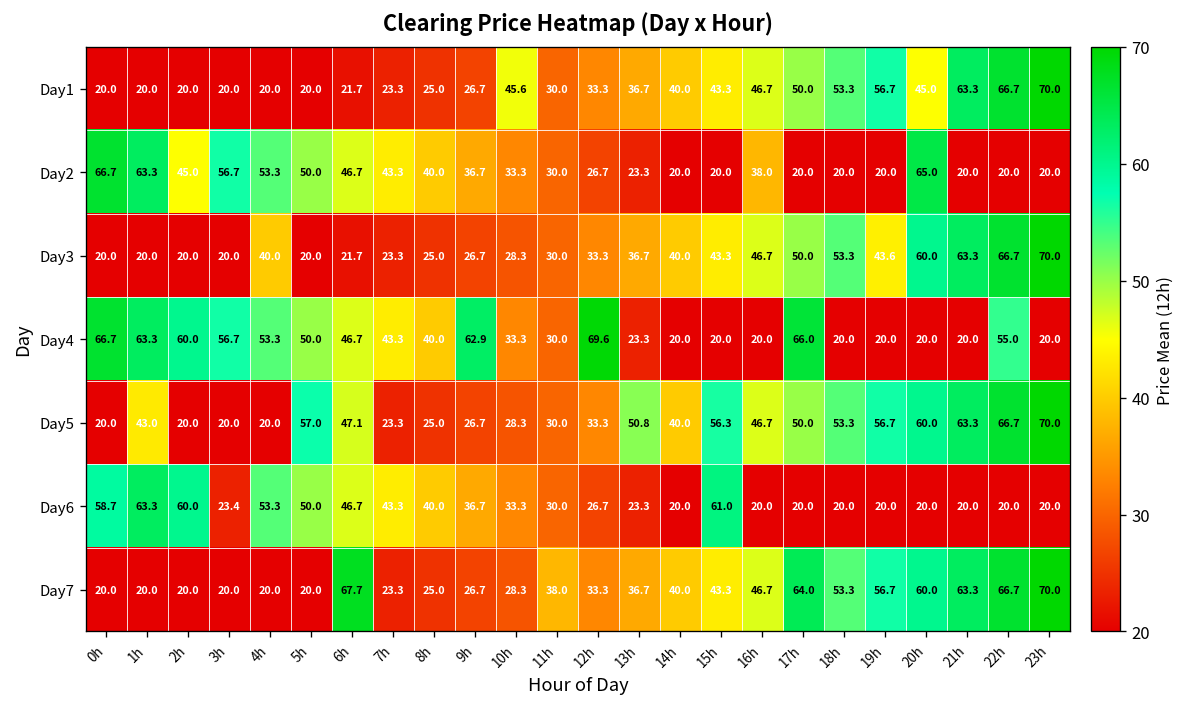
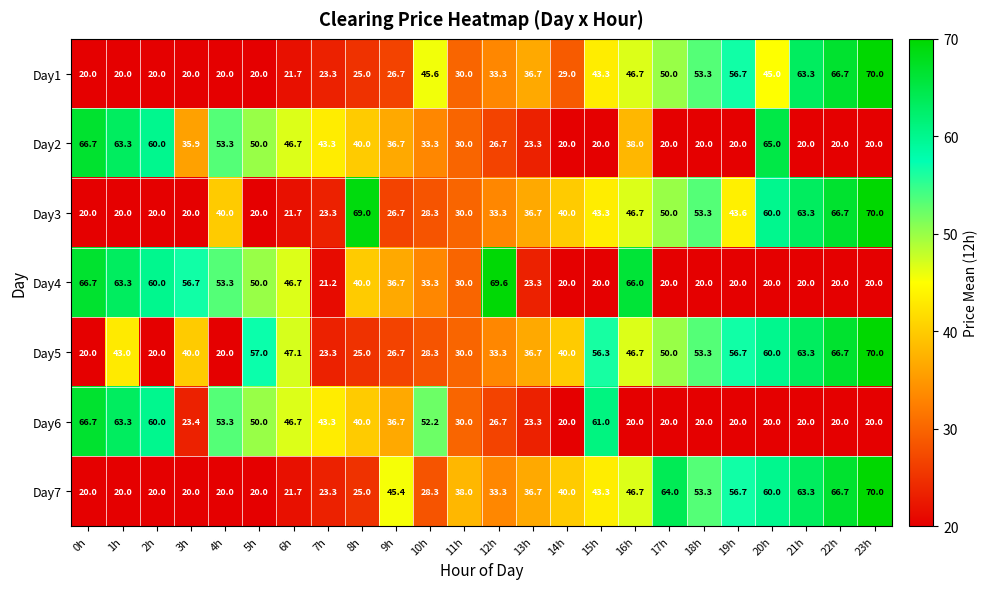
Day1, 14h: 40.0 -> 29.0
Day2, 2h: 45.0 -> 60.0
Day2, 3h: 56.7 -> 35.9
Day3, 8h: 25.0 -> 69.0
Day4, 7h: 43.3 -> 21.2
Day4, 9h: 62.9 -> 36.7
Day4, 16h: 20.0 -> 66.0
Day4, 17h: 66.0 -> 20.0
Day4, 22h: 55.0 -> 20.0
Day5, 3h: 20.0 -> 40.0
Day5, 13h: 50.8 -> 36.7
Day6, 0h: 58.7 -> 66.7
Day6, 10h: 33.3 -> 52.2
Day7, 6h: 67.7 -> 21.7
Day7, 9h: 26.7 -> 45.4
